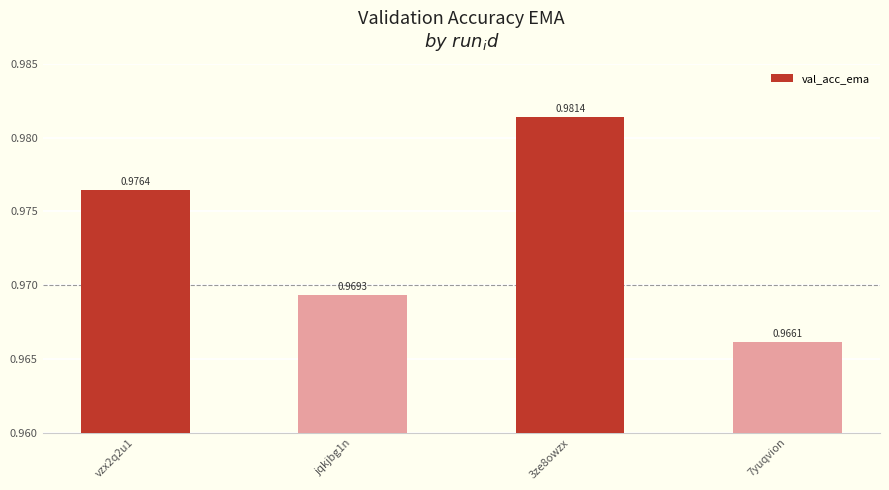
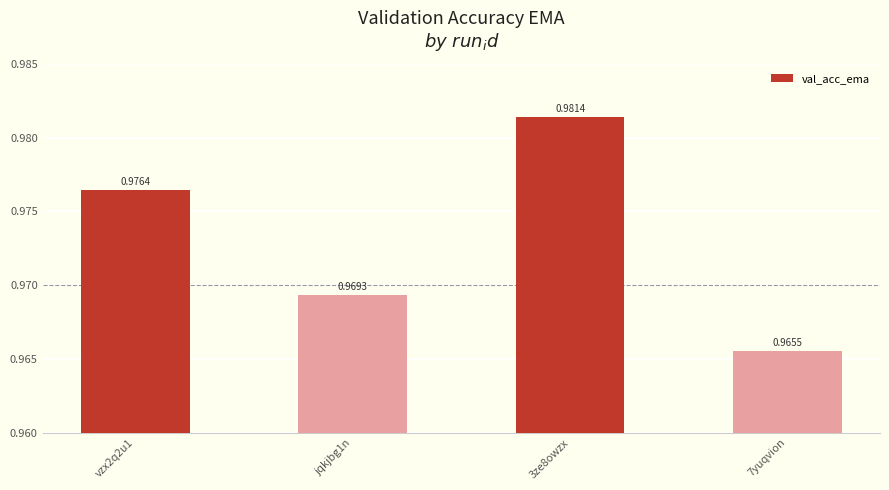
7yuqvion: 0.9661 -> 0.9655
